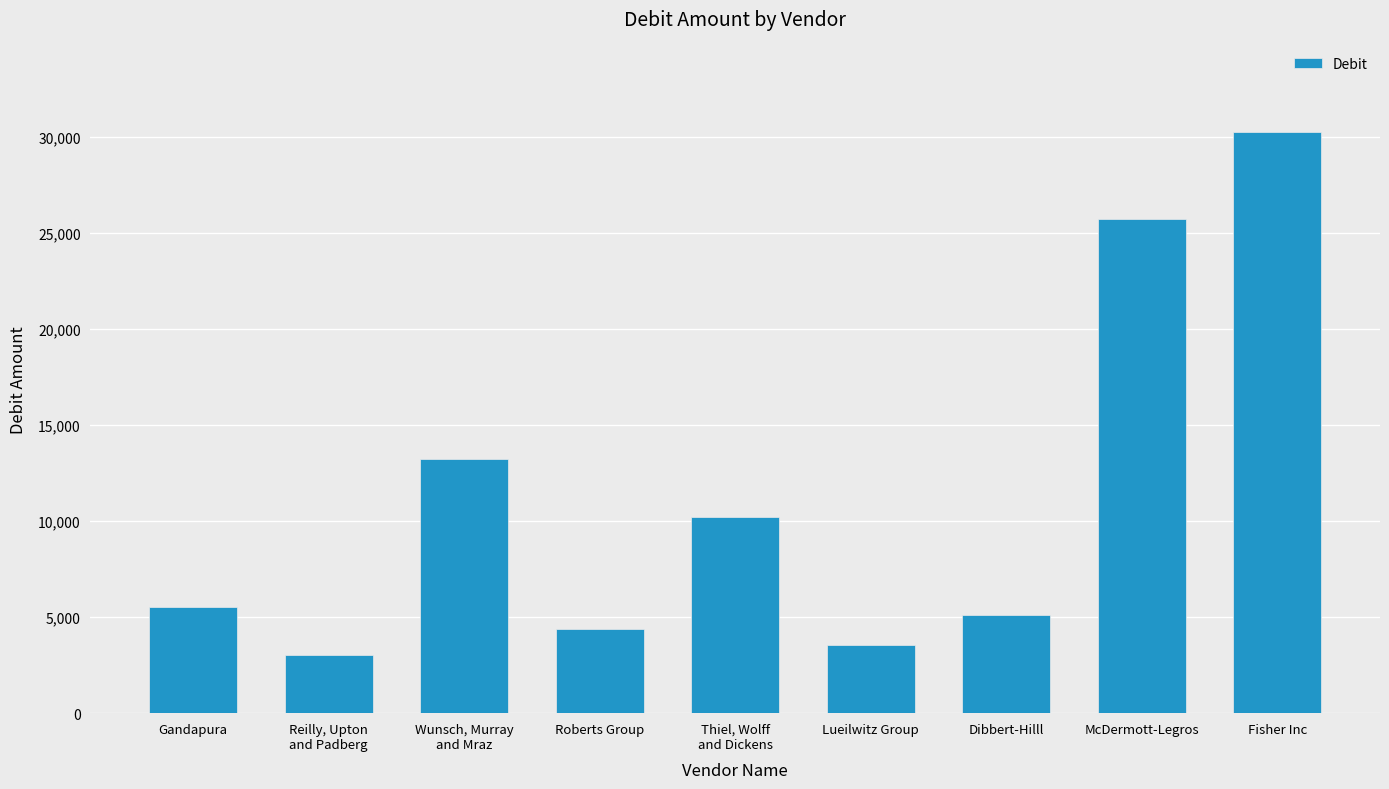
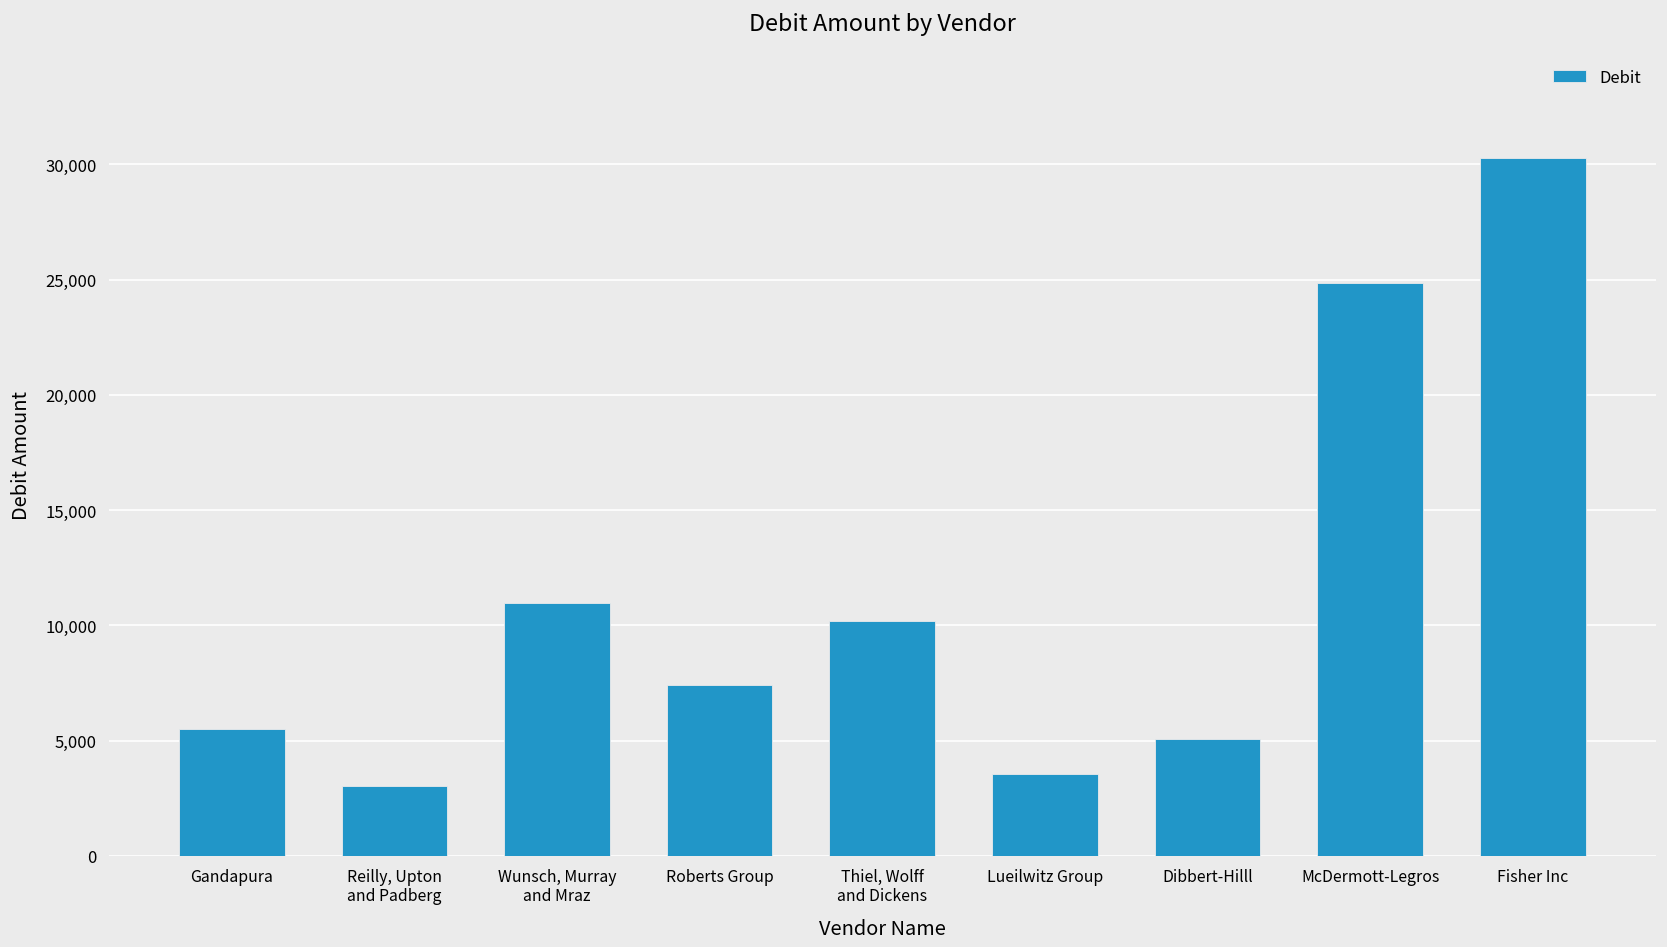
Wunsch, Murray and Mraz: 13,200 -> 11,000
Roberts Group: 4,400 -> 7,400
McDermott-Legros: 25,700 -> 24,900
